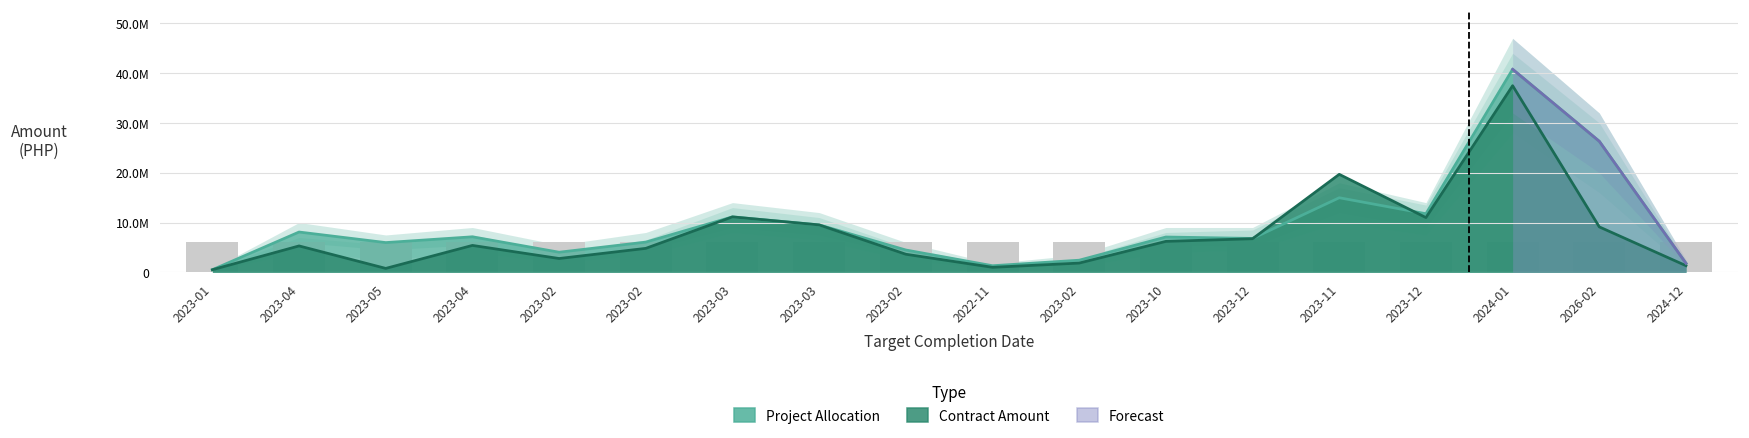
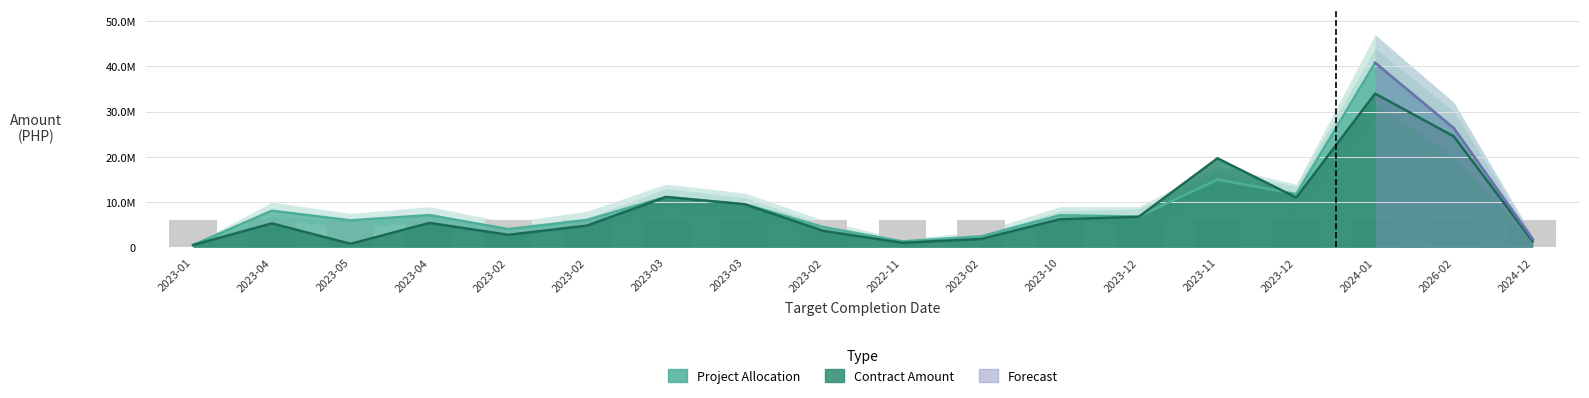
Contract Amount, 2024-01: 37000000 -> 34000000
Contract Amount, 2026-02: 9000000 -> 25000000
